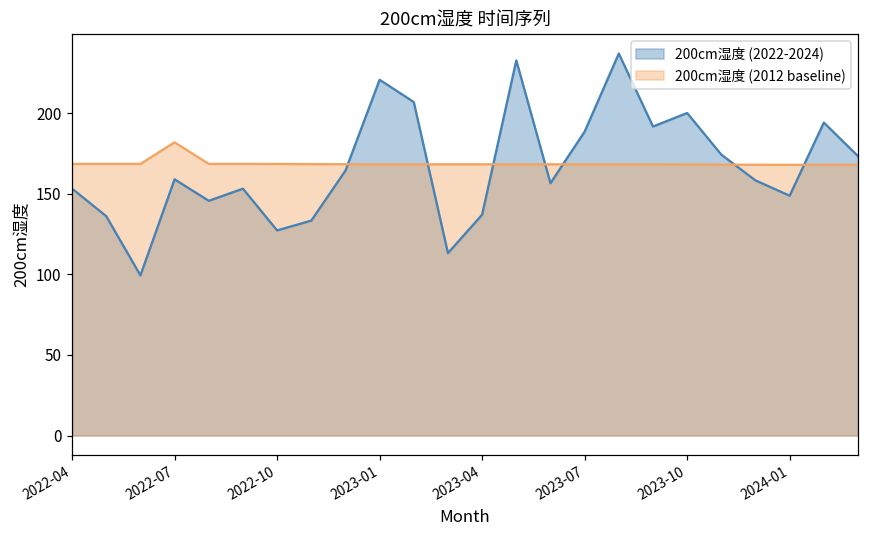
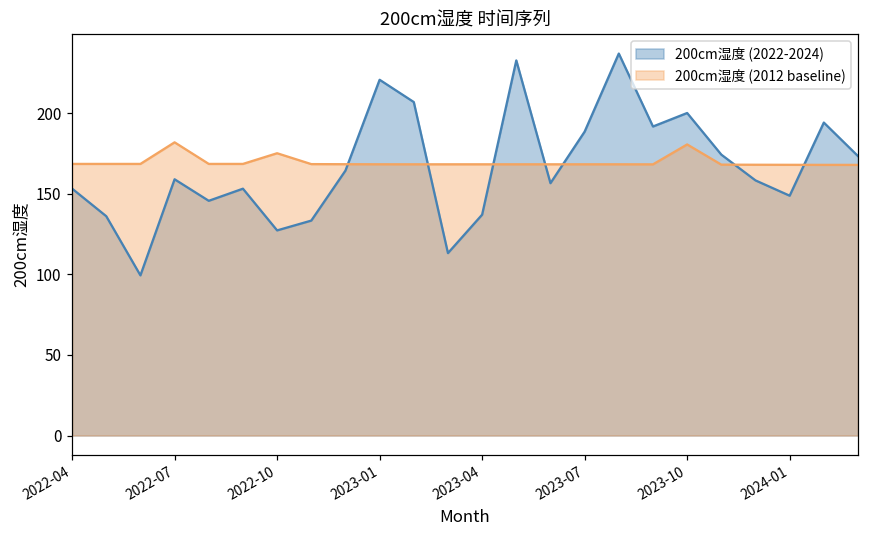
200cm湿度 (2012 baseline), 2022-10: 169 -> 175
200cm湿度 (2012 baseline), 2023-10: 168 -> 181
